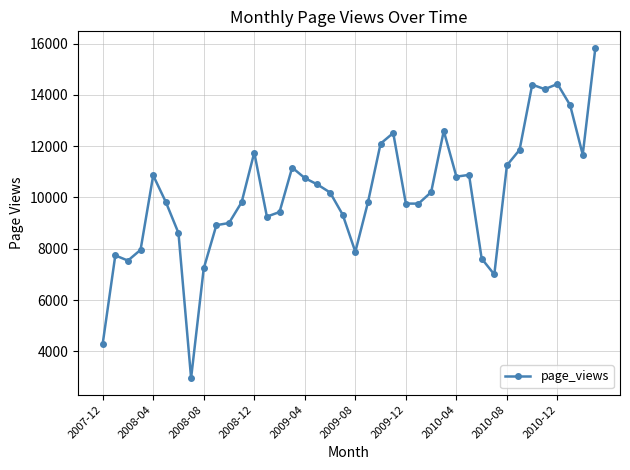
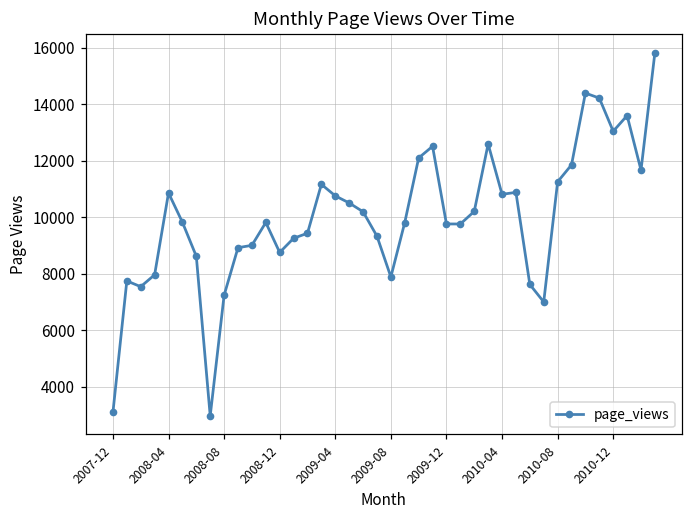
2007-12: 4300 -> 3100
2008-12: 11800 -> 8800
2010-12: 14400 -> 13000
